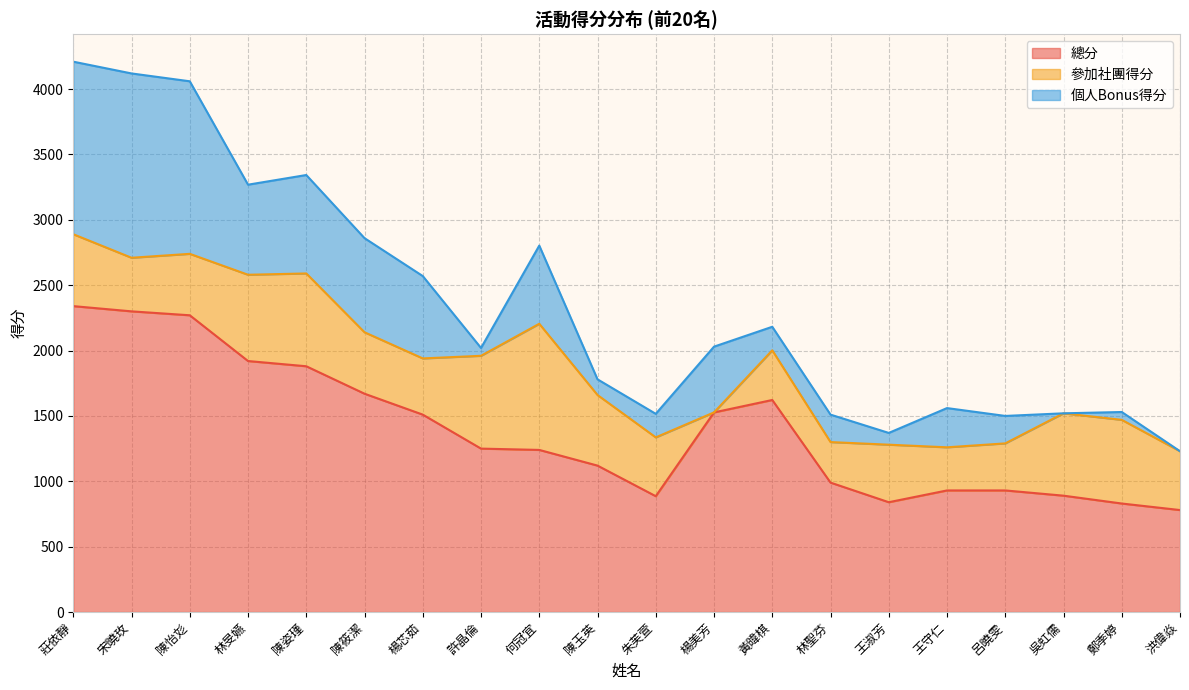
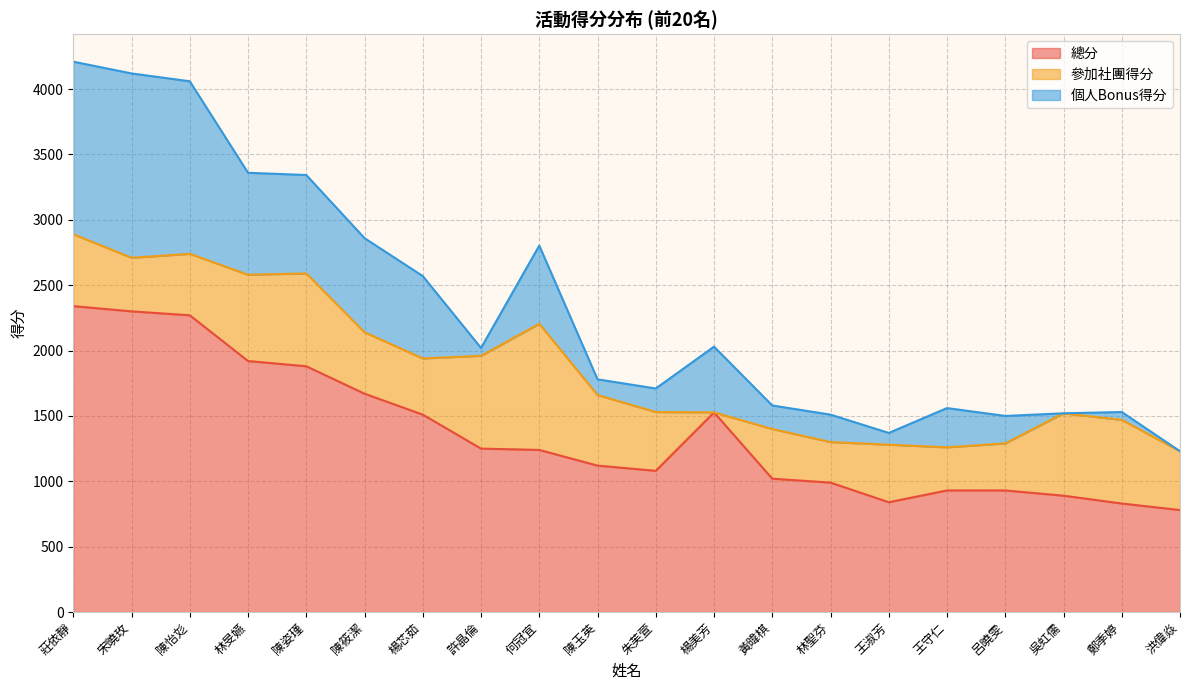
個人Bonus得分, 林旻嬿: 690 -> 780
總分, 朱芙萱: 890 -> 1080
總分, 黃暐棋: 1620 -> 1020
